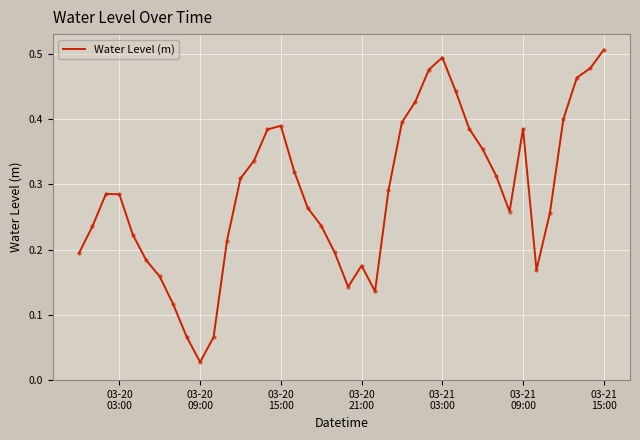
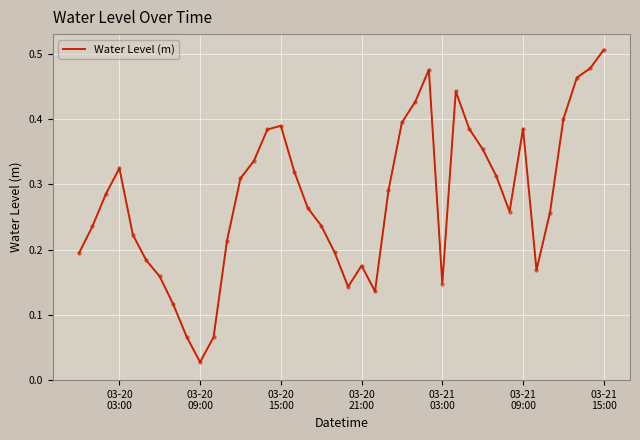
03-20 03:00: 0.28 -> 0.32
03-21 03:00: 0.49 -> 0.15
